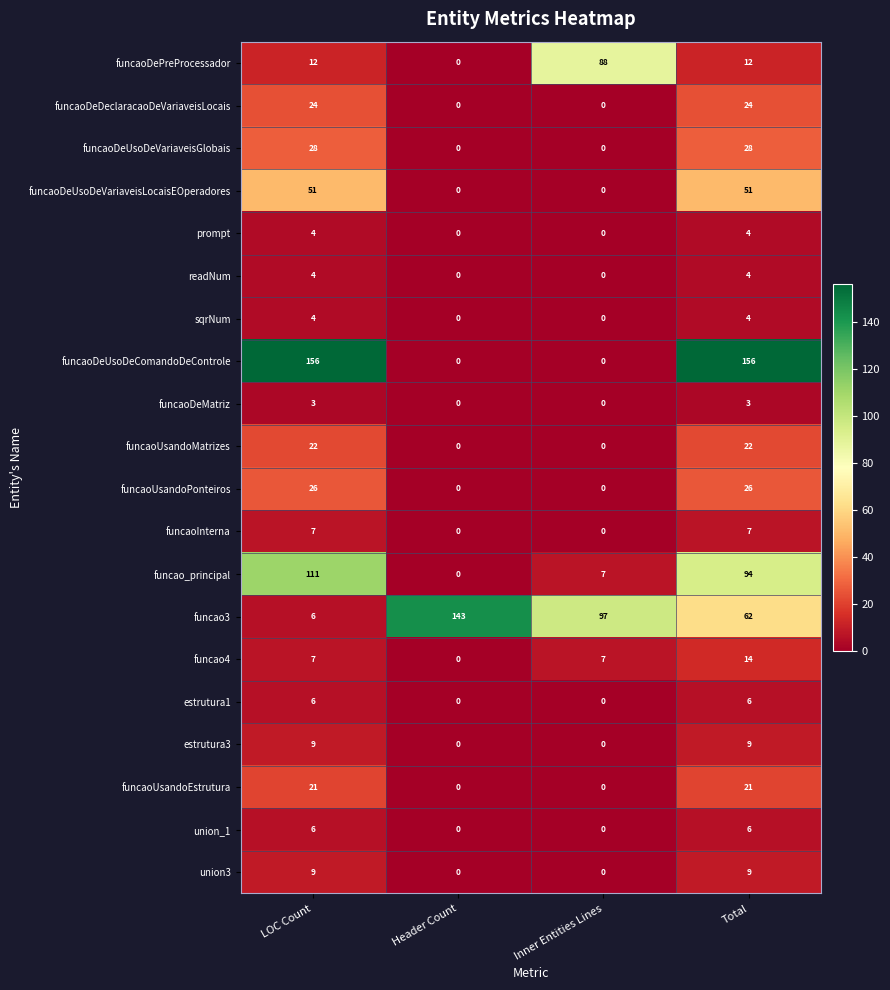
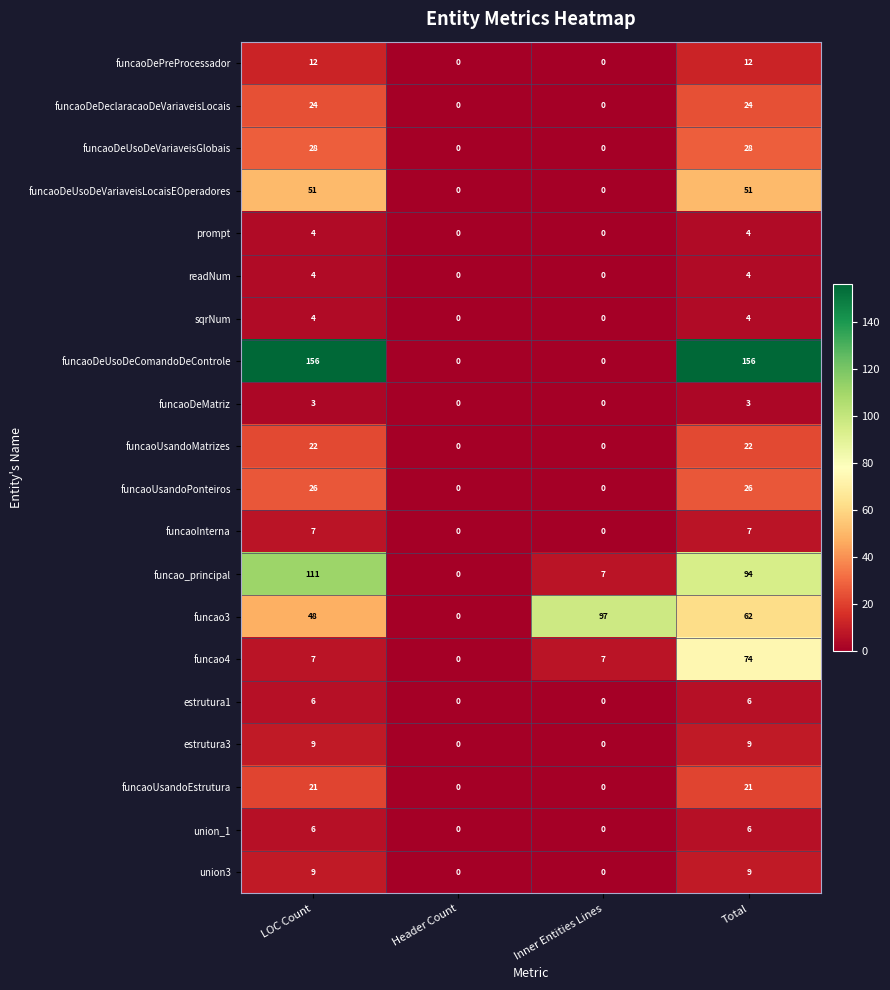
funcaoDePreProcessador, Inner Entities Lines: 88 -> 0
funcao3, LOC Count: 6 -> 48
funcao3, Header Count: 143 -> 0
funcao4, Total: 14 -> 74
